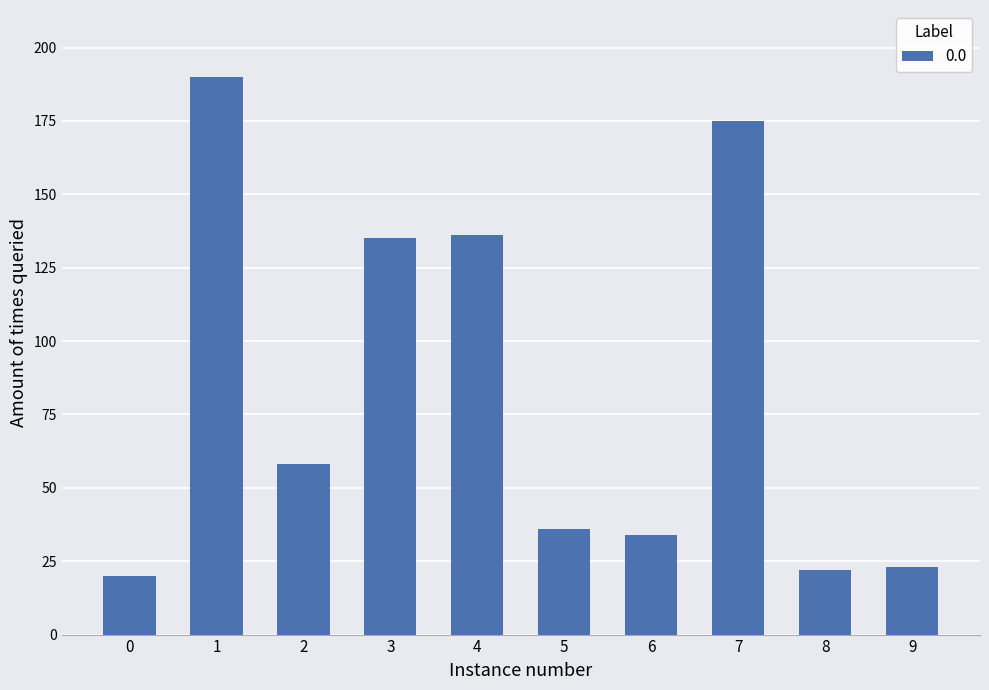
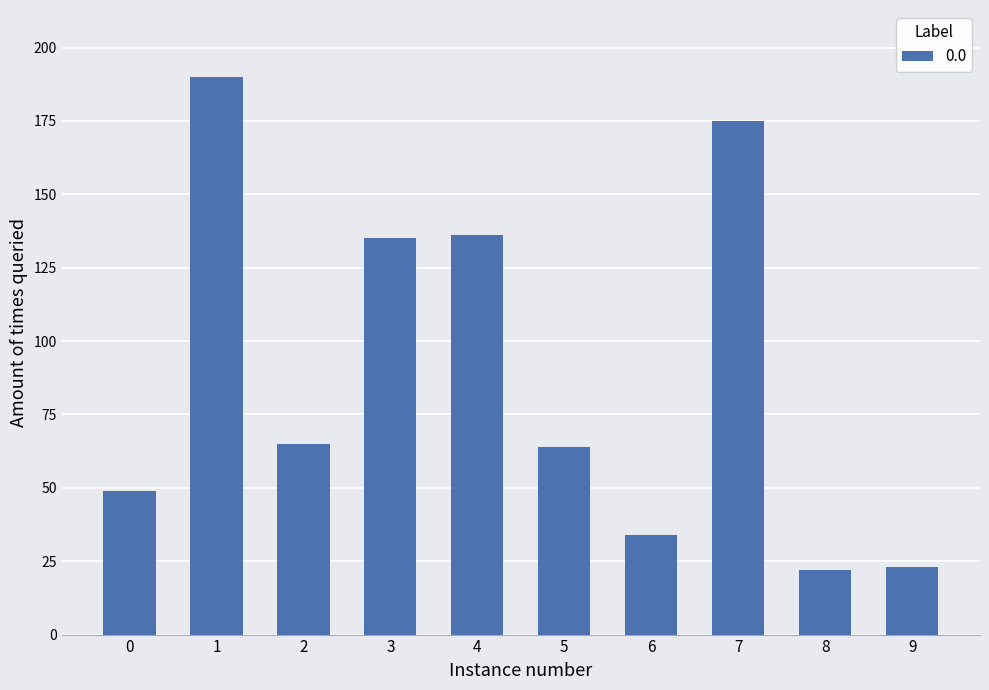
0: 20 -> 49
2: 58 -> 65
5: 36 -> 64
